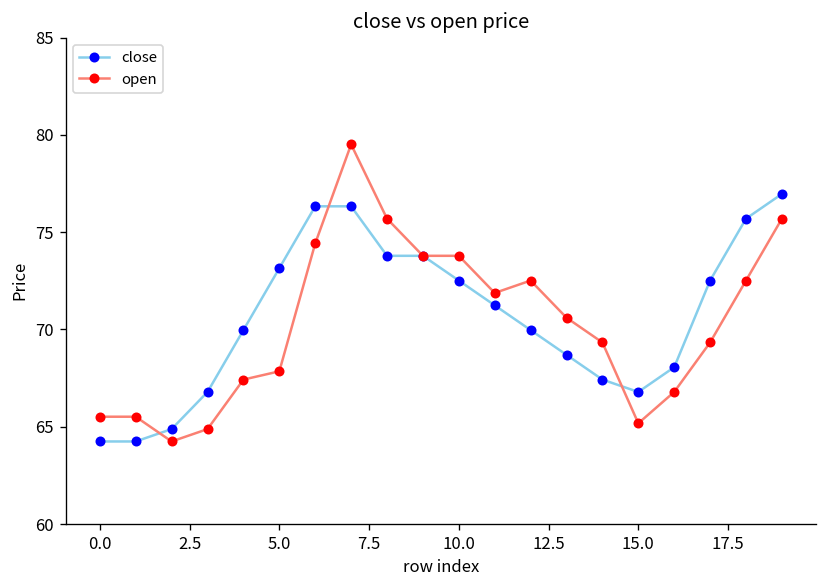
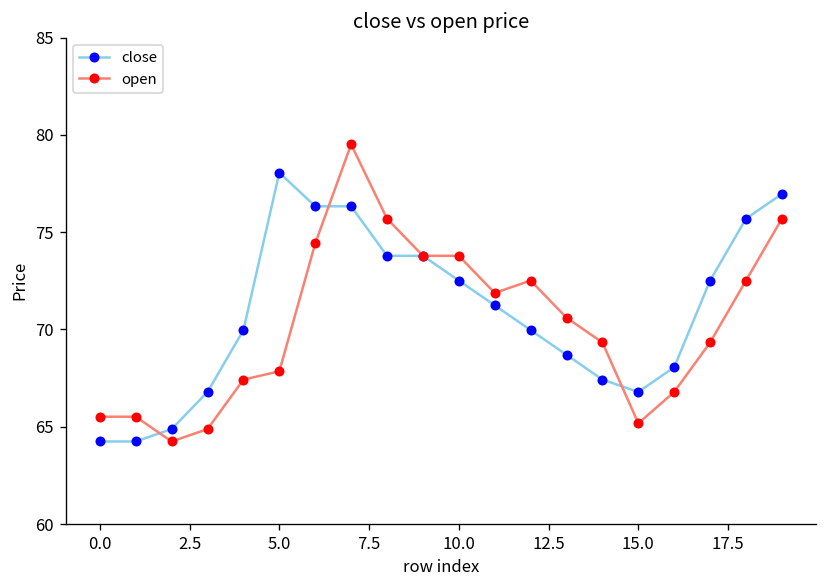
close, 5.0: 73.2 -> 78.1
